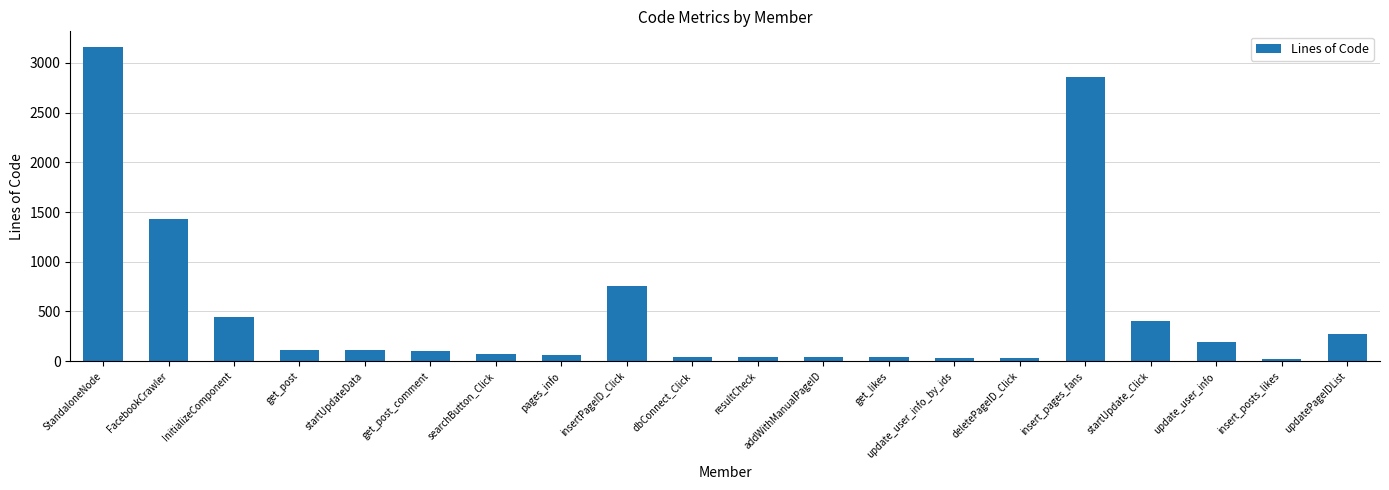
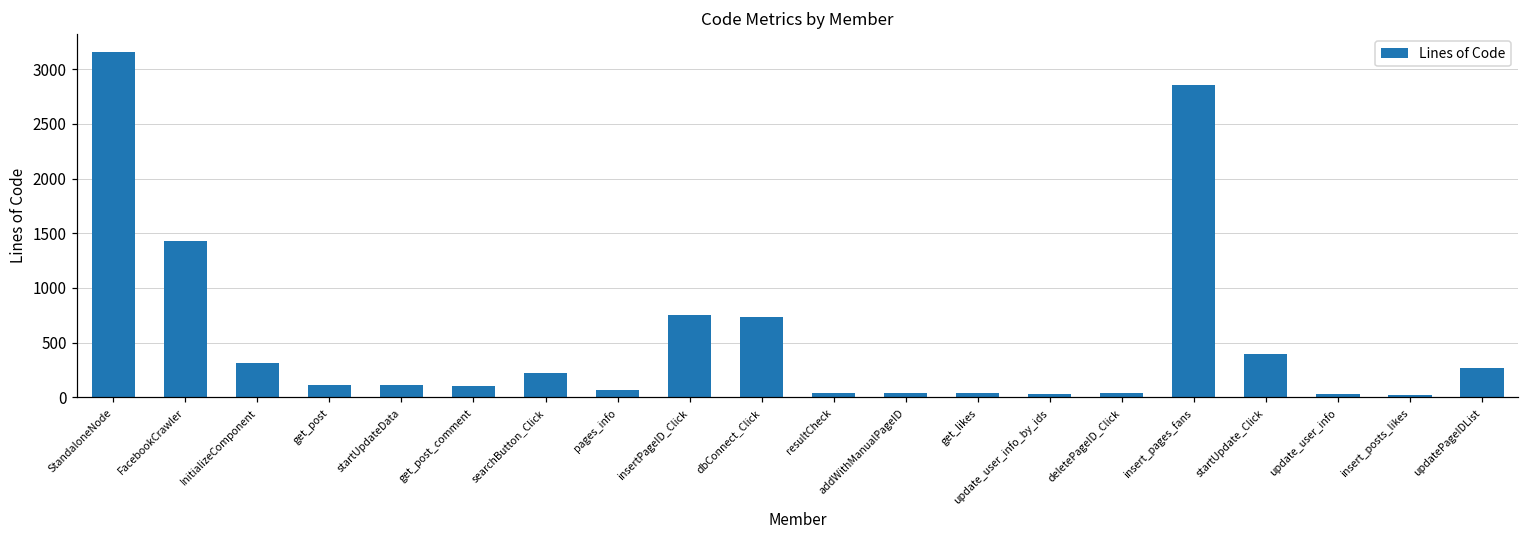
InitializeComponent: 400 -> 300
searchButton_Click: 100 -> 200
dbConnect_Click: 0 -> 700
update_user_info: 200 -> 0
